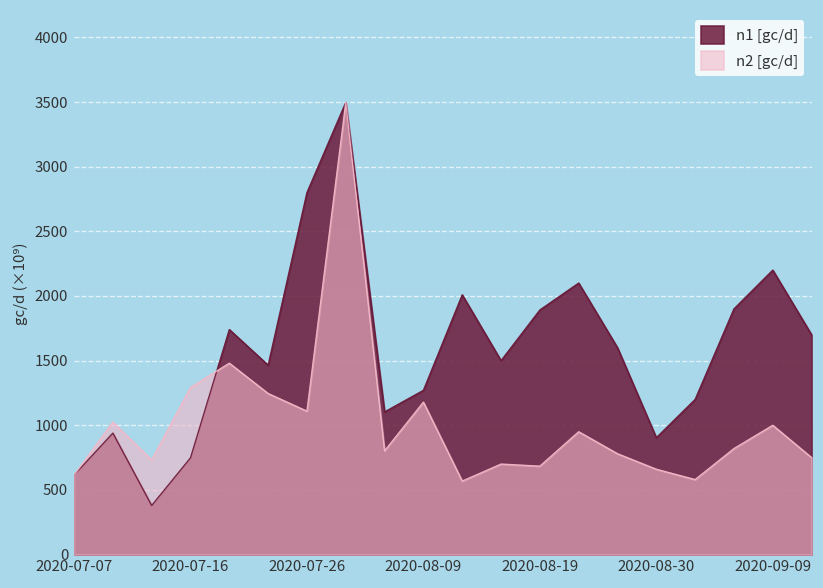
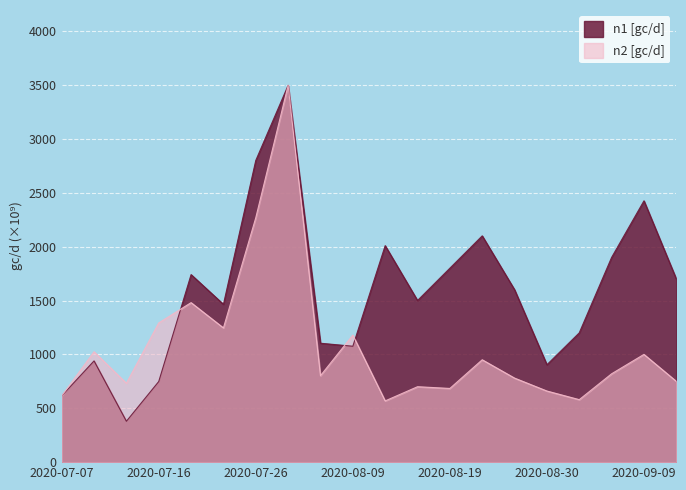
n2 [gc/d], 2020-07-26: 1110 -> 2270
n1 [gc/d], 2020-08-09: 1270 -> 1080
n1 [gc/d], 2020-08-19: 1890 -> 1800
n1 [gc/d], 2020-09-09: 2200 -> 2430
